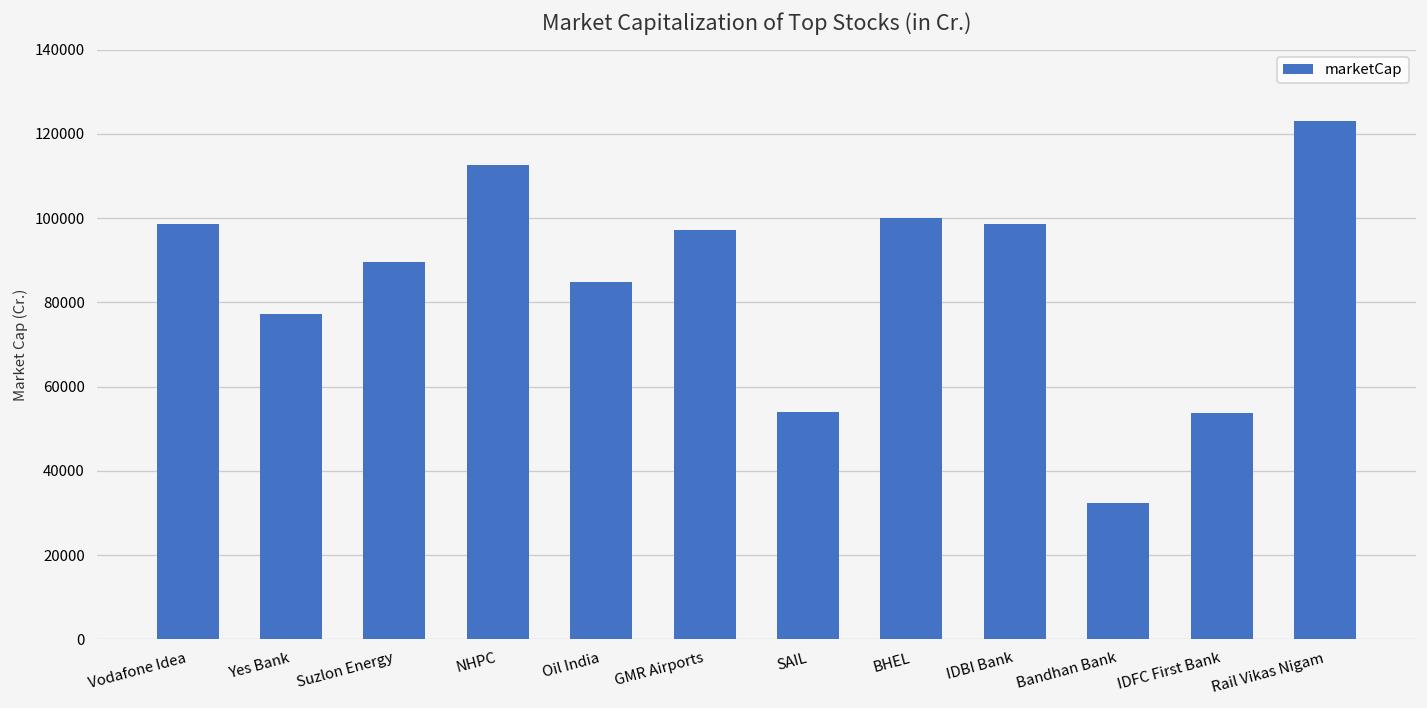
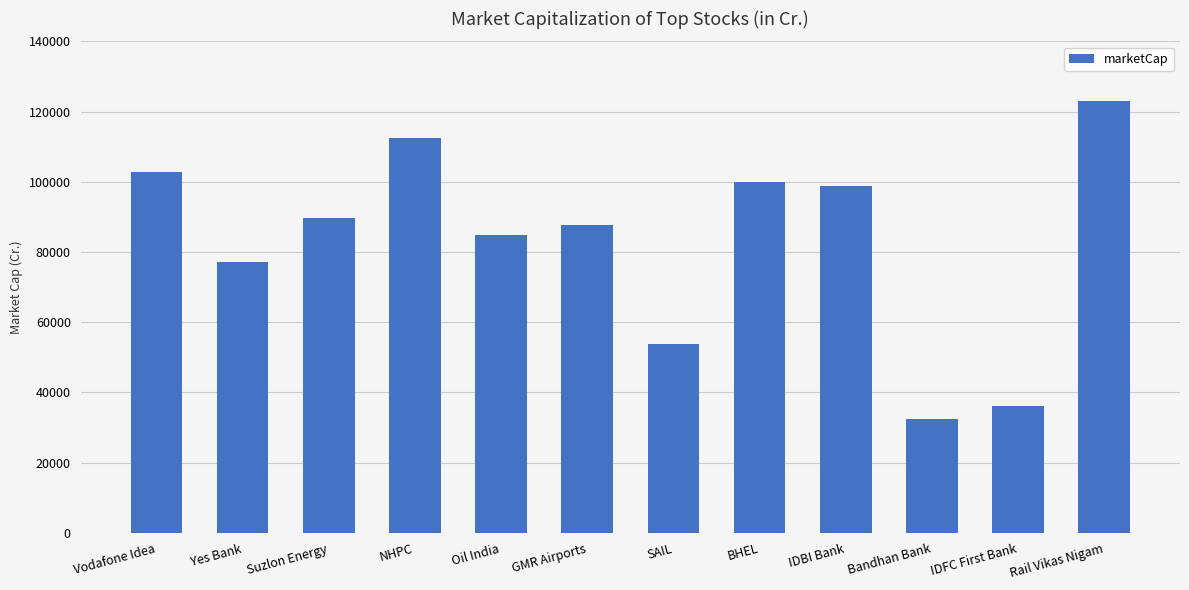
Vodafone Idea: 99000 -> 103000
GMR Airports: 97000 -> 88000
IDFC First Bank: 54000 -> 36000
